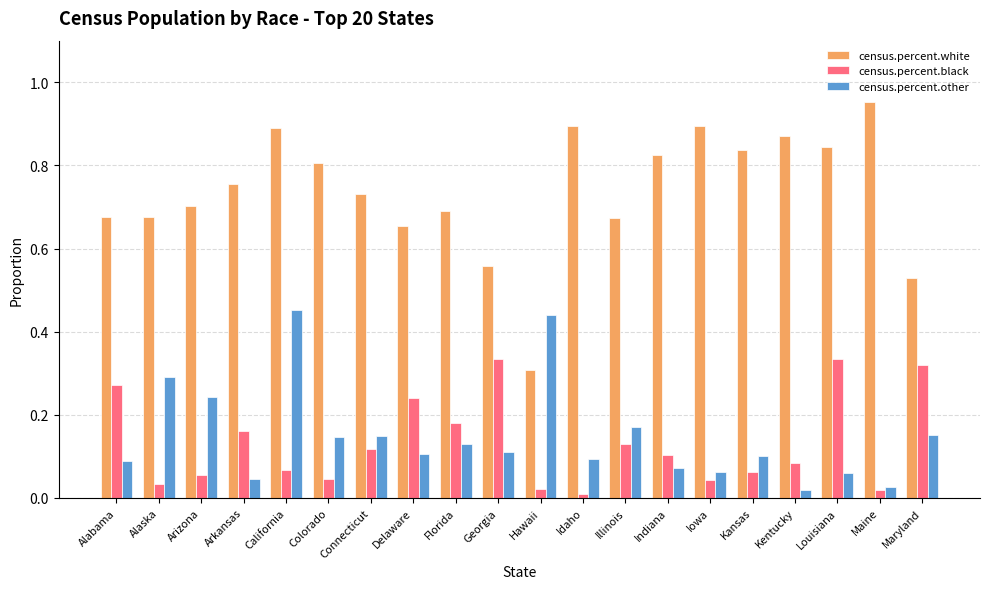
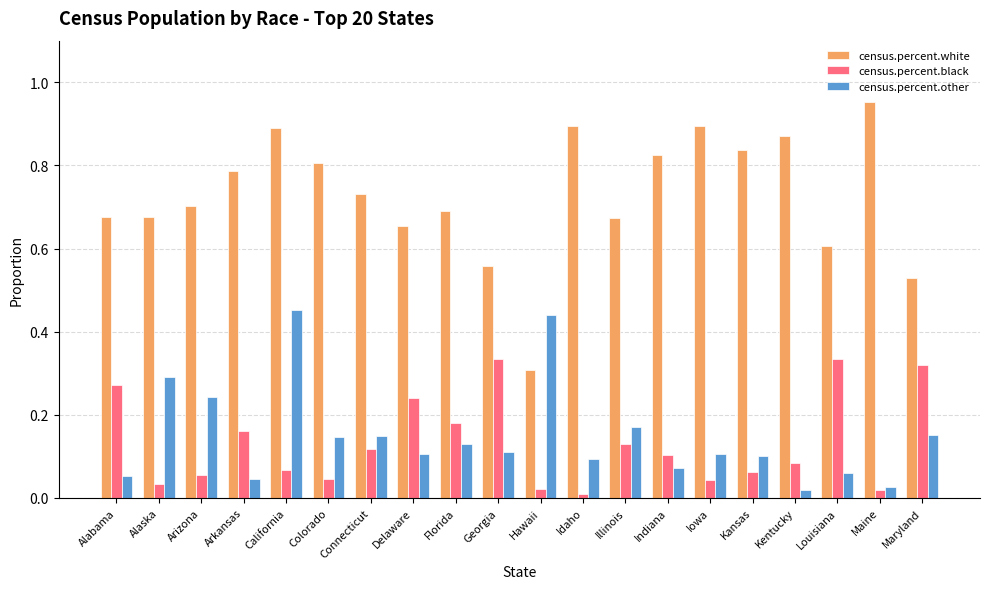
census.percent.other, Alabama: 0.09 -> 0.05
census.percent.white, Arkansas: 0.76 -> 0.79
census.percent.other, Iowa: 0.06 -> 0.11
census.percent.white, Louisiana: 0.84 -> 0.61
